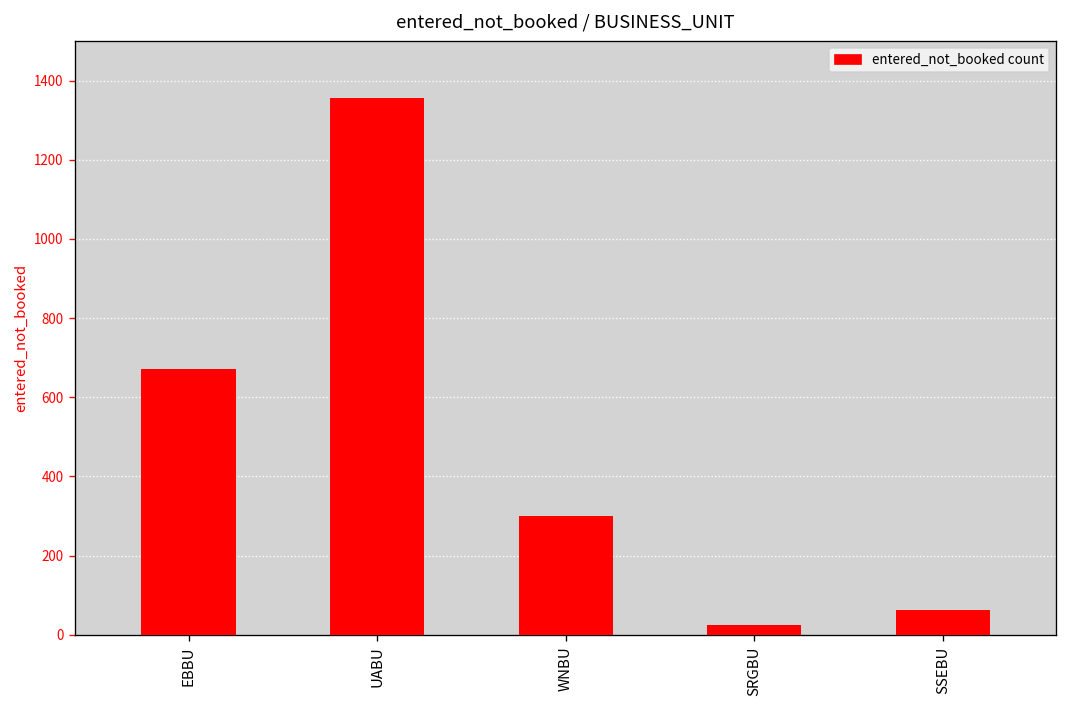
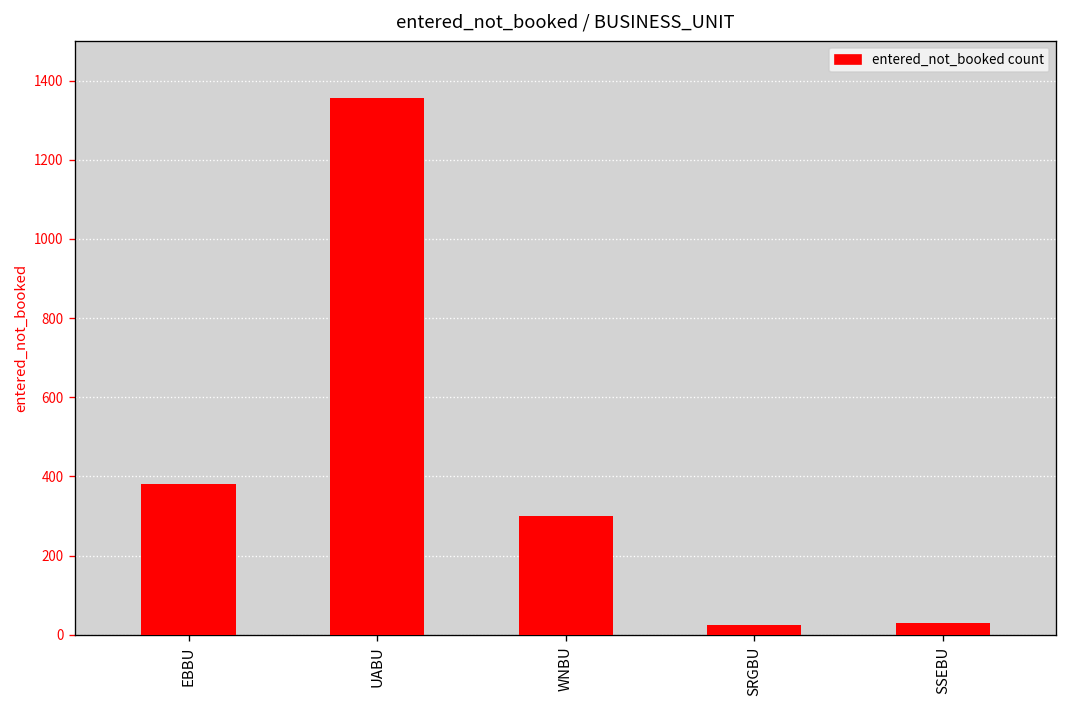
EBBU: 670 -> 380
SSEBU: 60 -> 30
